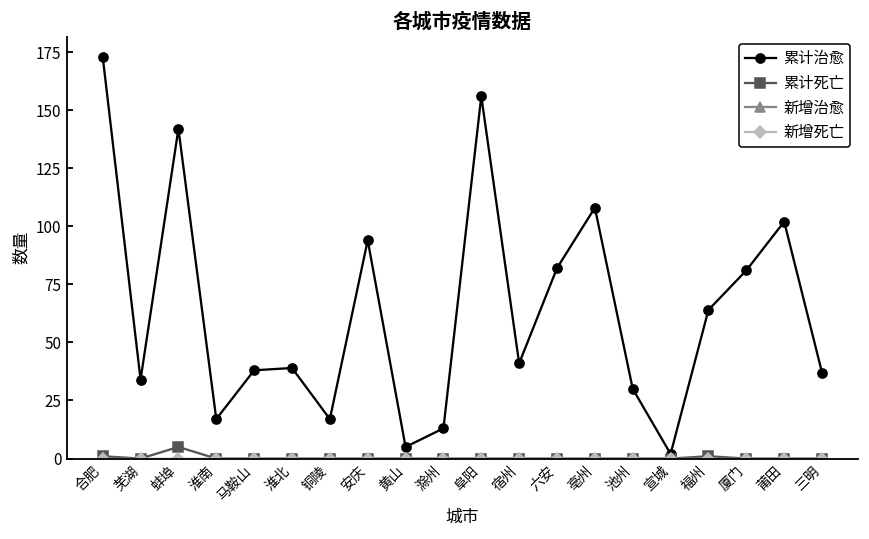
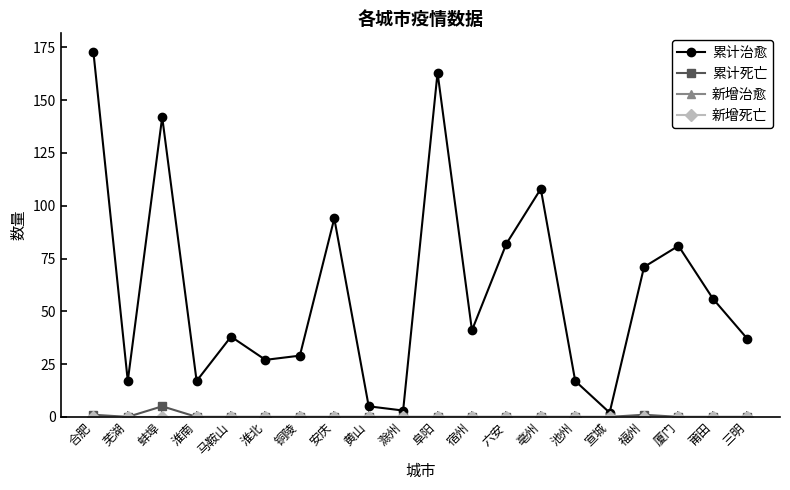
累计治愈, 芜湖: 34 -> 17
累计治愈, 淮北: 39 -> 27
累计治愈, 铜陵: 17 -> 29
累计治愈, 滁州: 13 -> 3
累计治愈, 阜阳: 156 -> 163
累计治愈, 池州: 30 -> 17
累计治愈, 福州: 64 -> 71
累计治愈, 莆田: 102 -> 56
